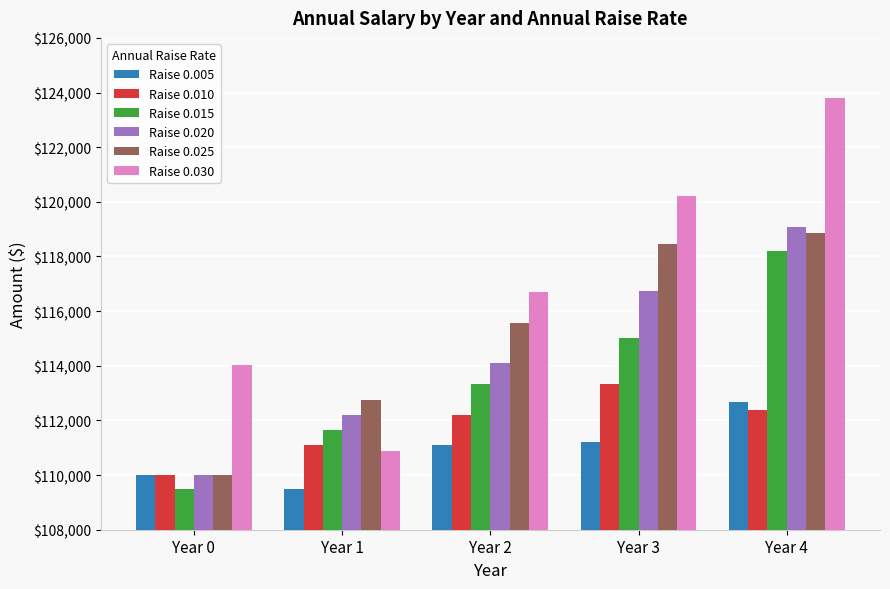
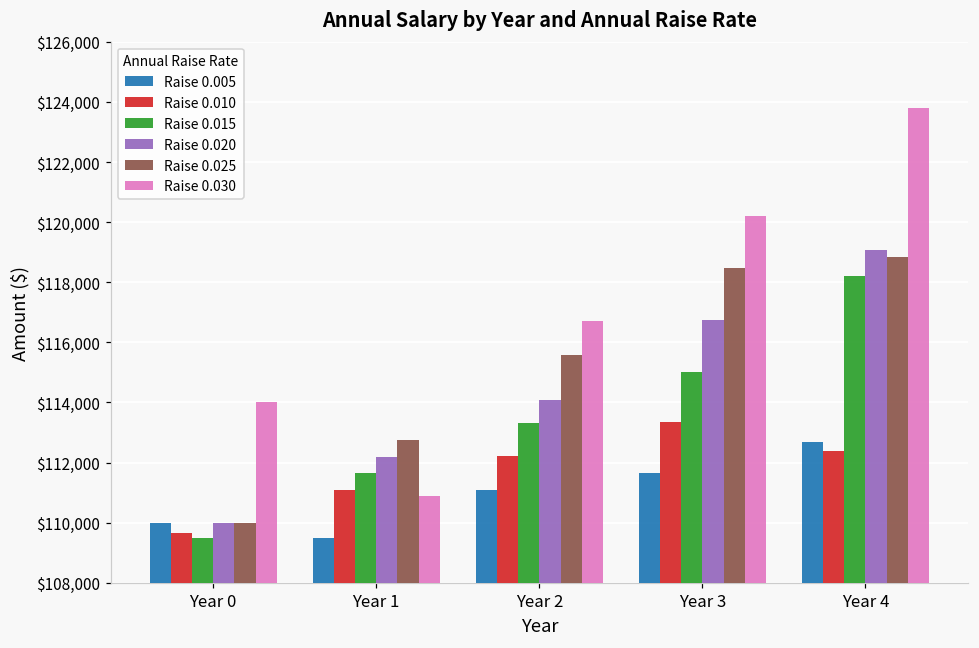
Raise 0.010, Year 0: $110,000 -> $109,700
Raise 0.005, Year 3: $111,200 -> $111,700
